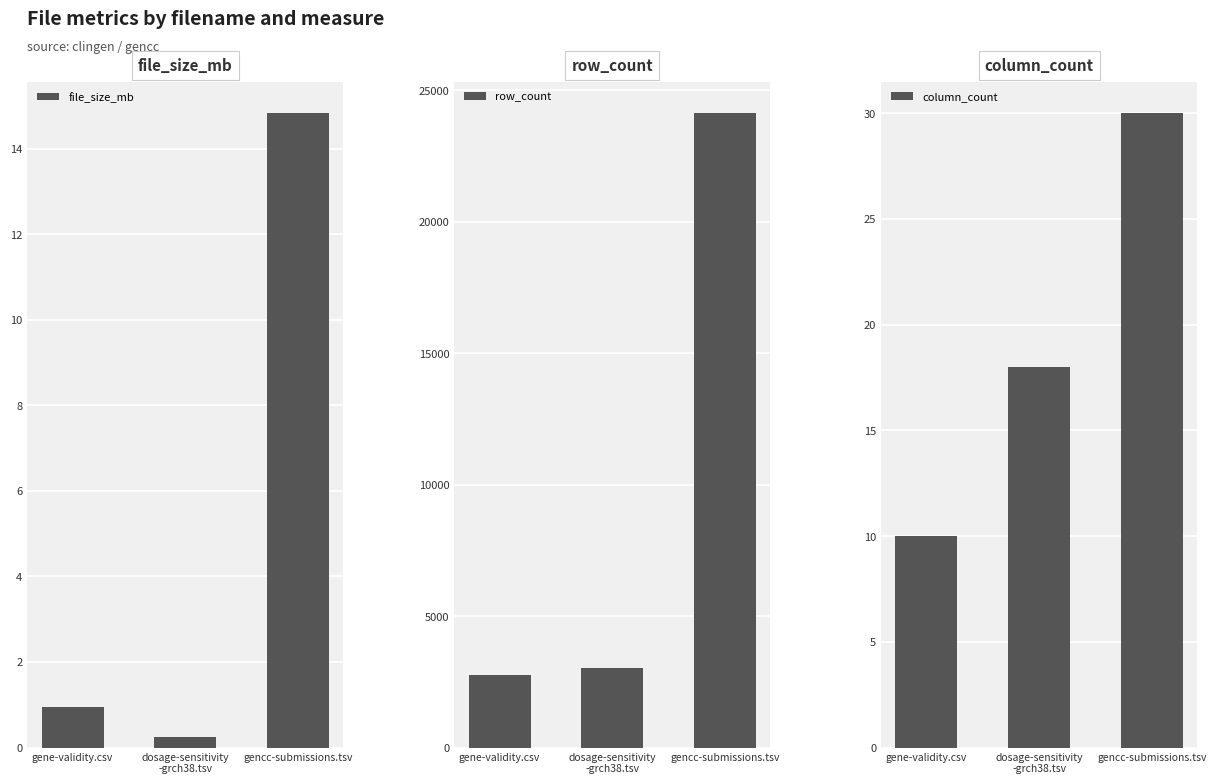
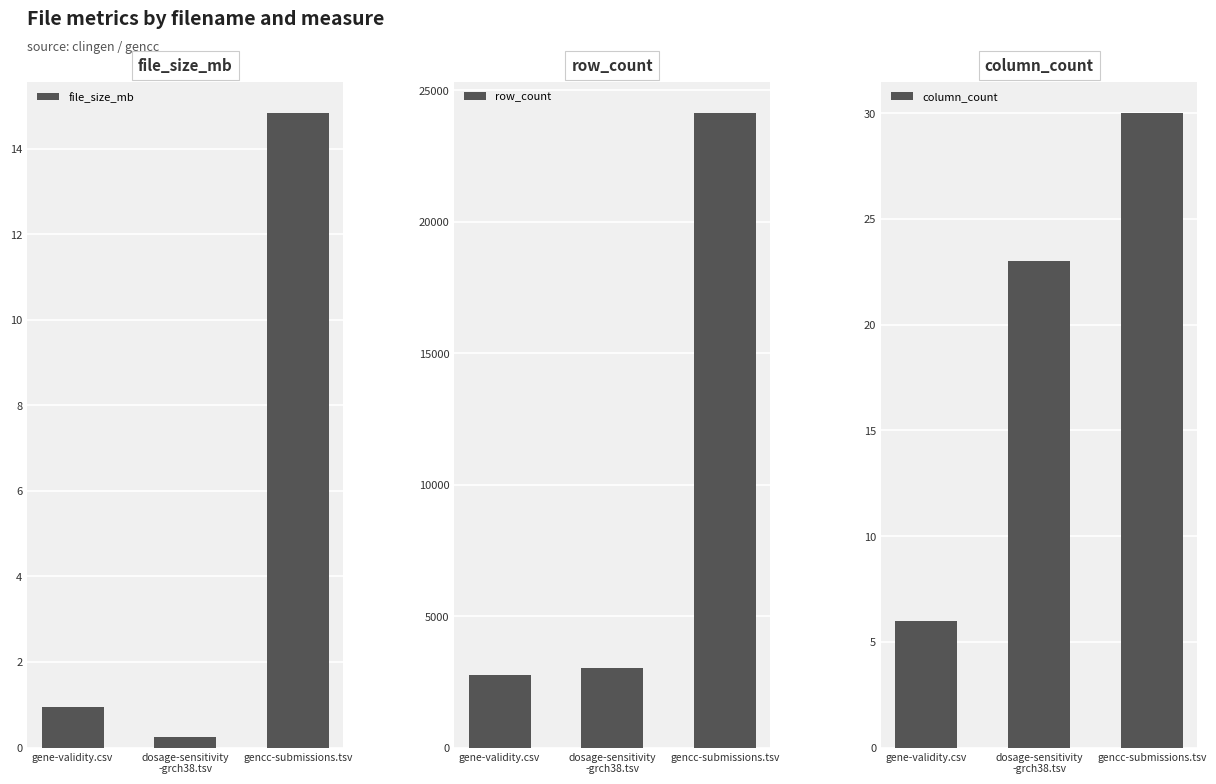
column_count, gene-validity.csv: 10 -> 6
column_count, dosage-sensitivity -grch38.tsv: 18 -> 23
